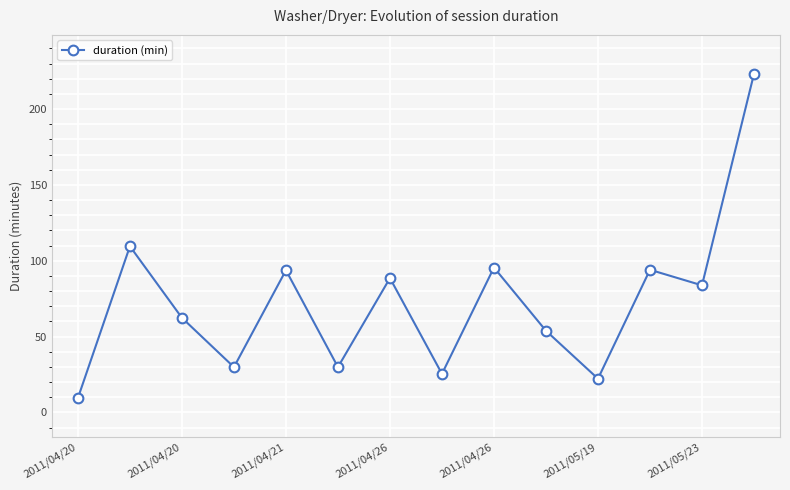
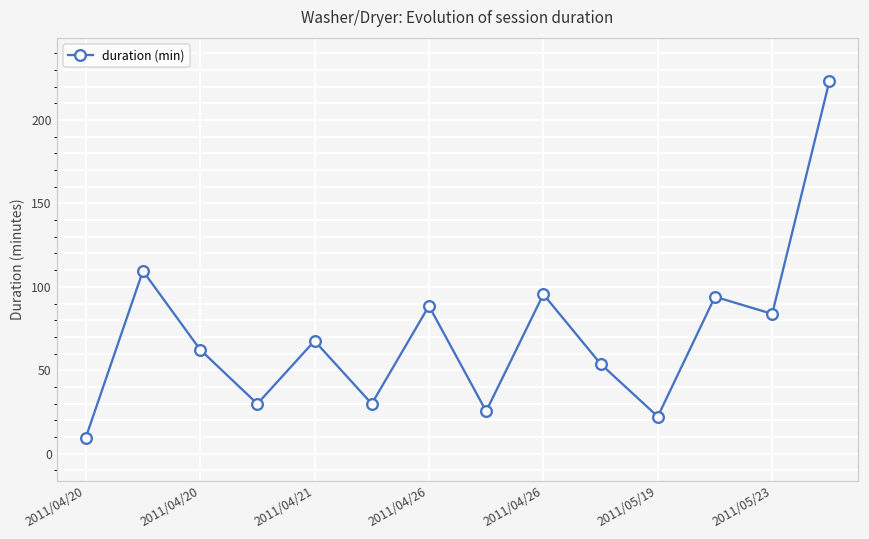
2011/04/21: 94 -> 68
